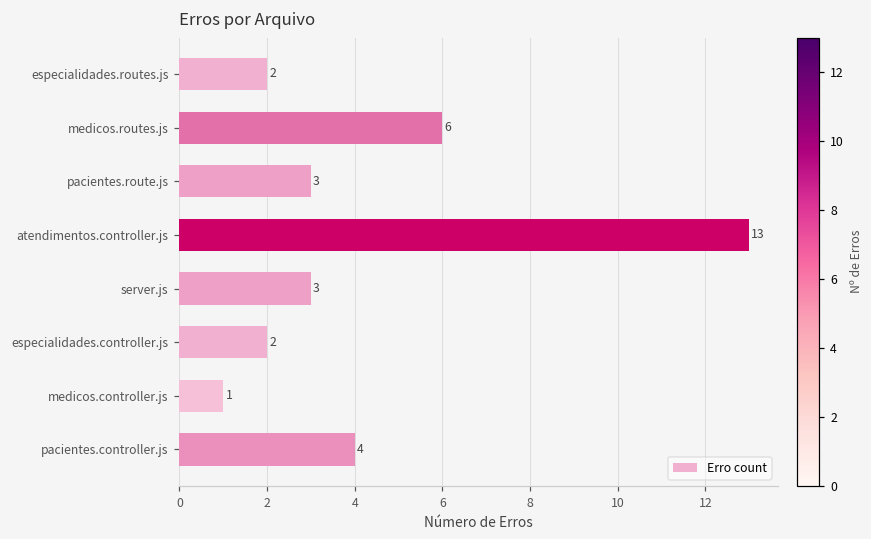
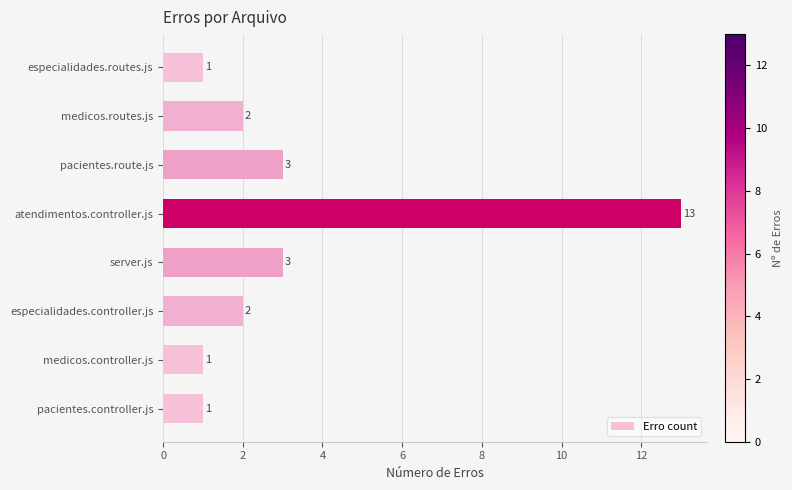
especialidades.routes.js: 2 -> 1
medicos.routes.js: 6 -> 2
pacientes.controller.js: 4 -> 1
